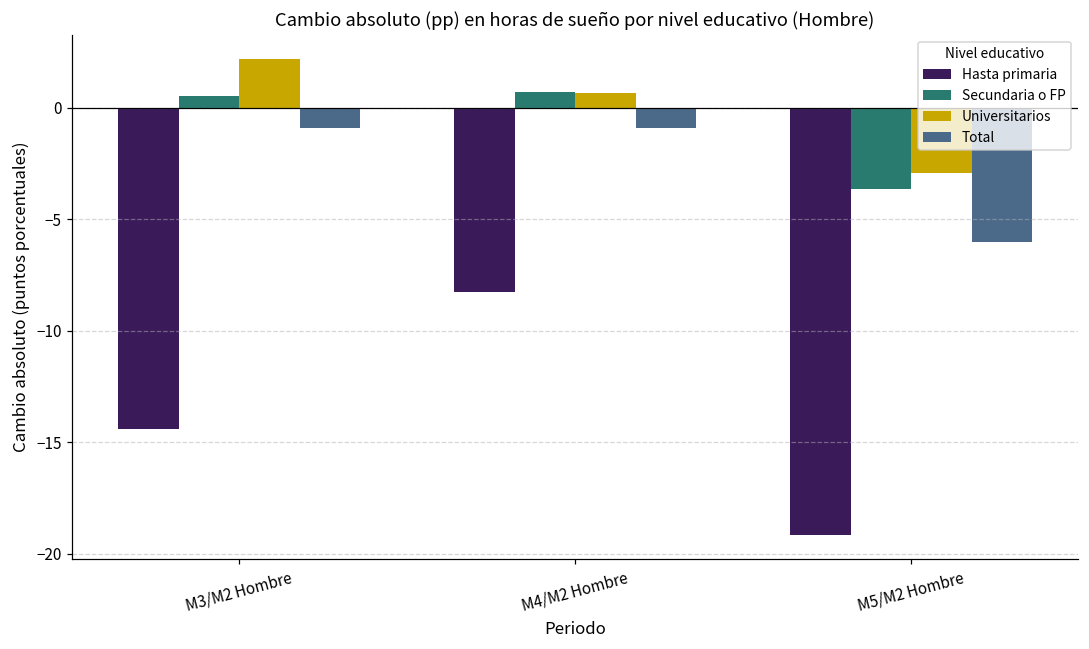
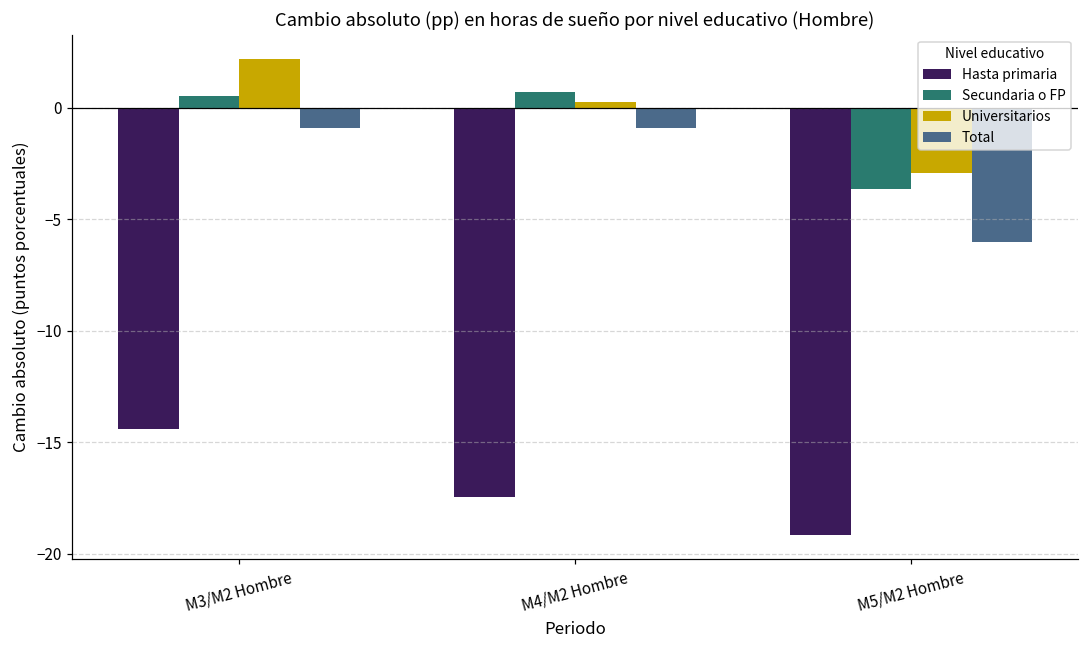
Hasta primaria, M4/M2 Hombre: -8.3 -> -17.4
Universitarios, M4/M2 Hombre: 0.6 -> 0.2
